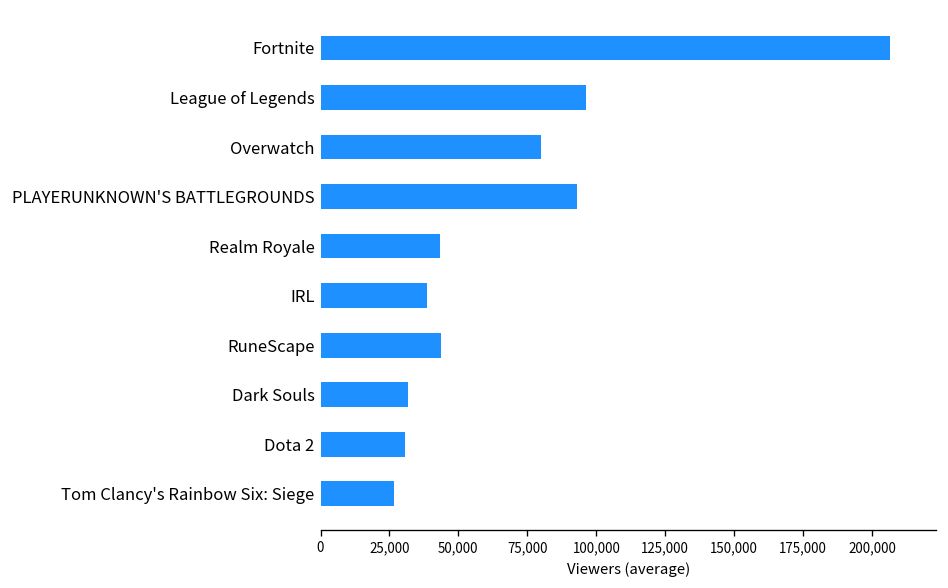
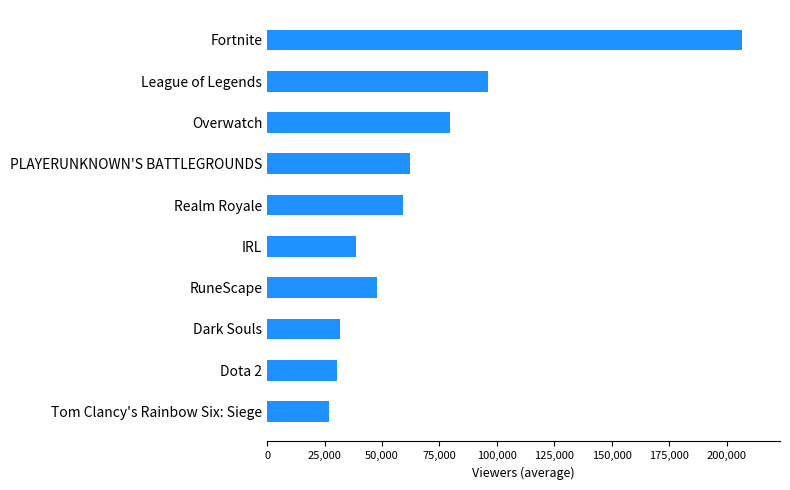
PLAYERUNKNOWN'S BATTLEGROUNDS: 93,000 -> 62,000
Realm Royale: 43,000 -> 59,000
RuneScape: 44,000 -> 48,000
